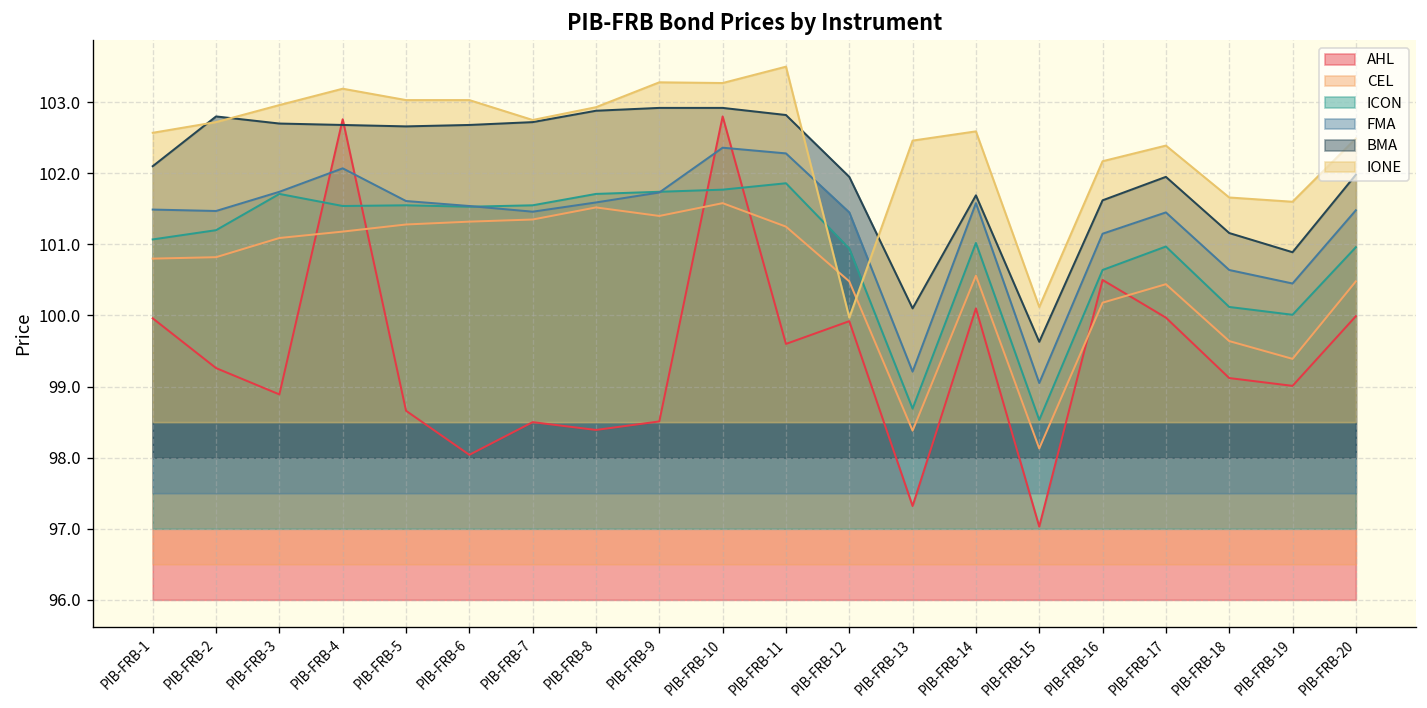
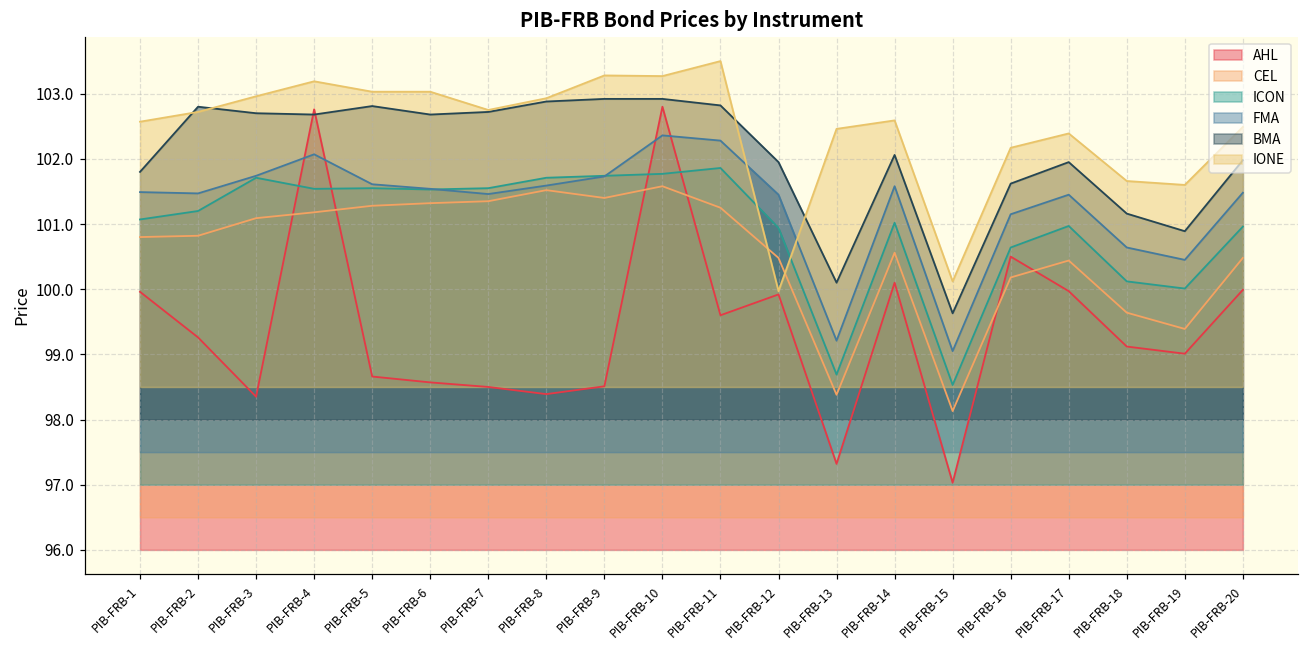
BMA, PIB-FRB-1: 102.1 -> 101.8
AHL, PIB-FRB-3: 98.9 -> 98.4
BMA, PIB-FRB-5: 102.7 -> 102.8
AHL, PIB-FRB-6: 98.0 -> 98.6
BMA, PIB-FRB-14: 101.7 -> 102.1
